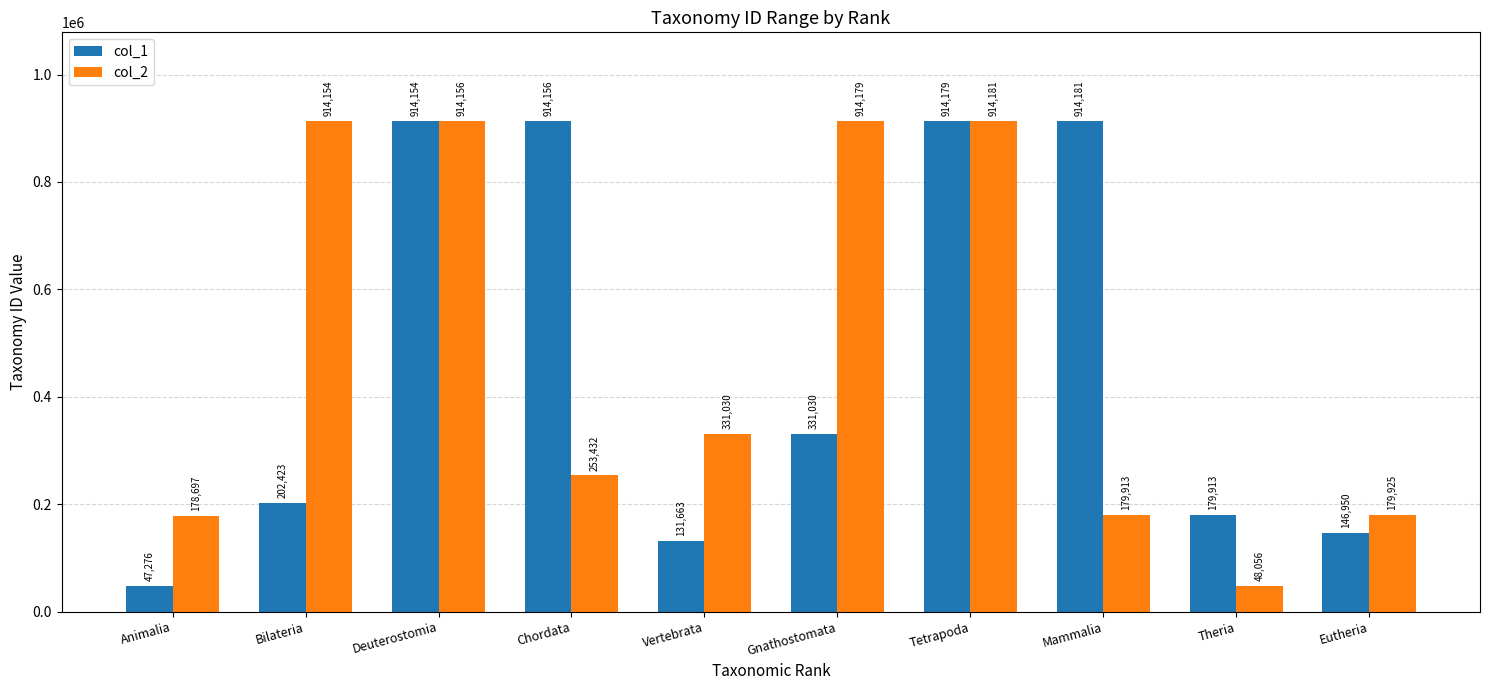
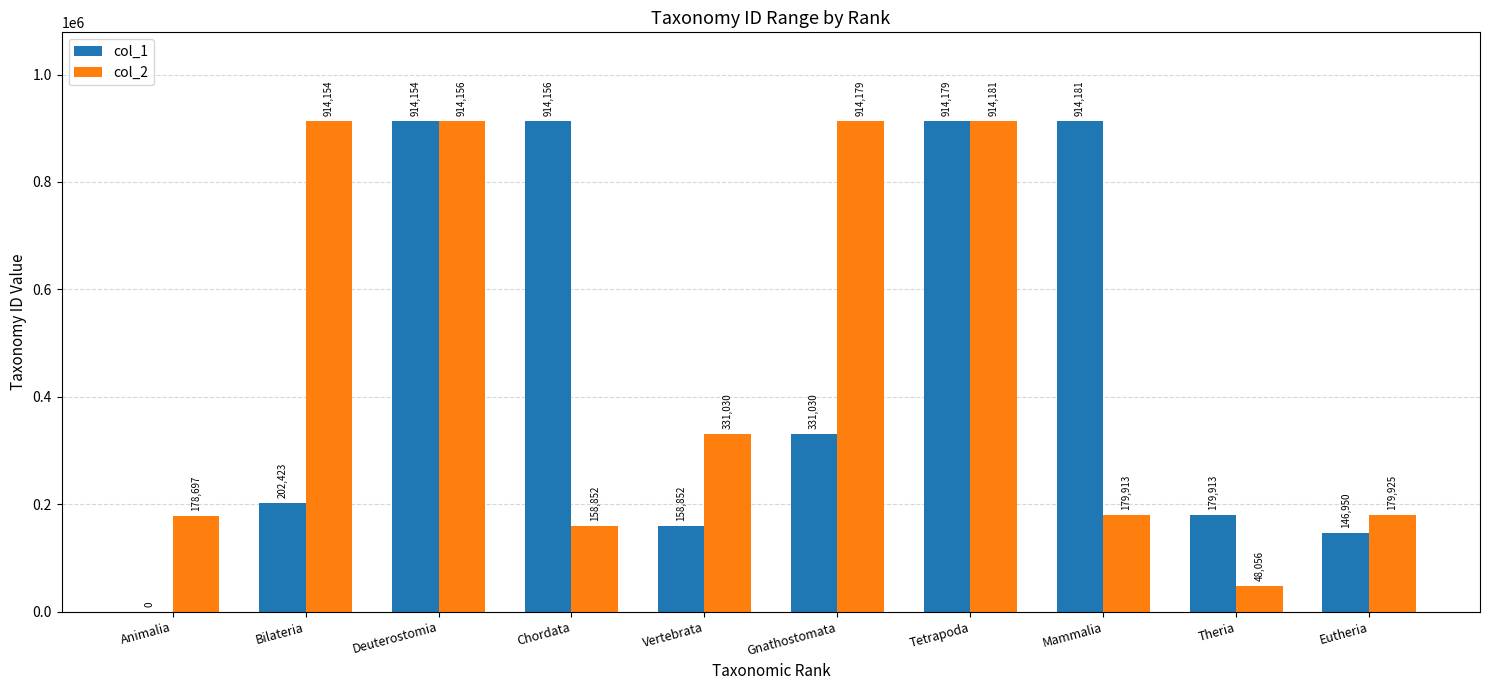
col_1, Animalia: 47,276 -> 0
col_2, Chordata: 253,432 -> 158,852
col_1, Vertebrata: 131,663 -> 158,852
